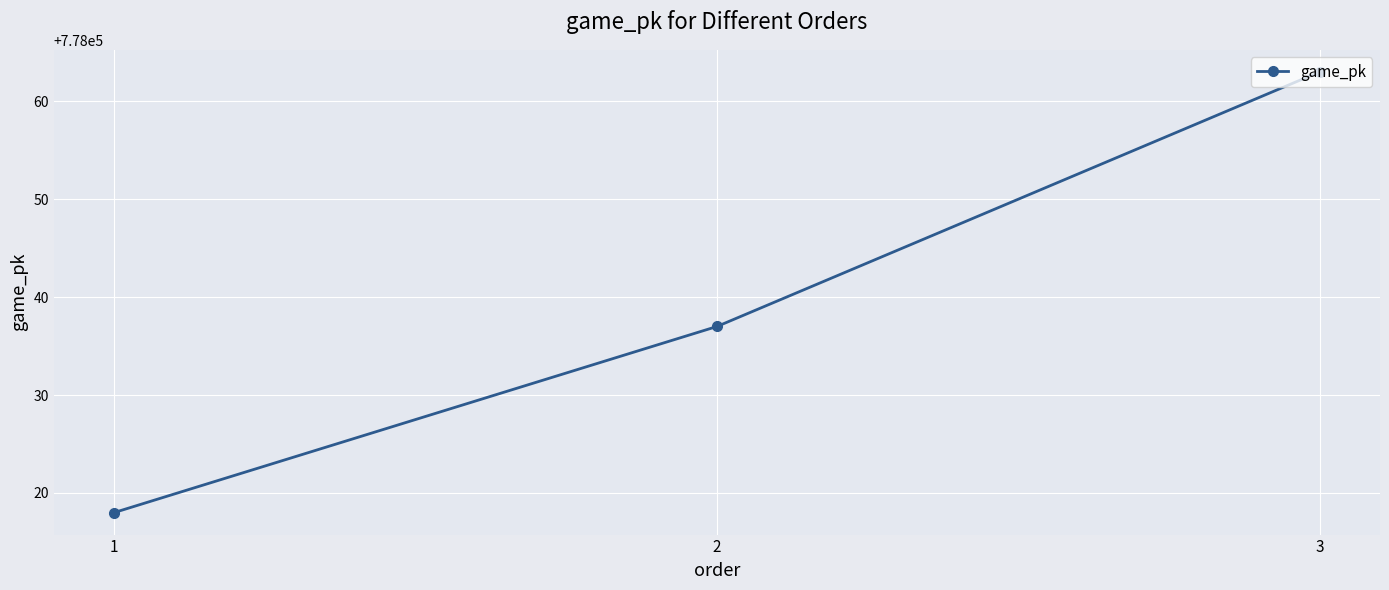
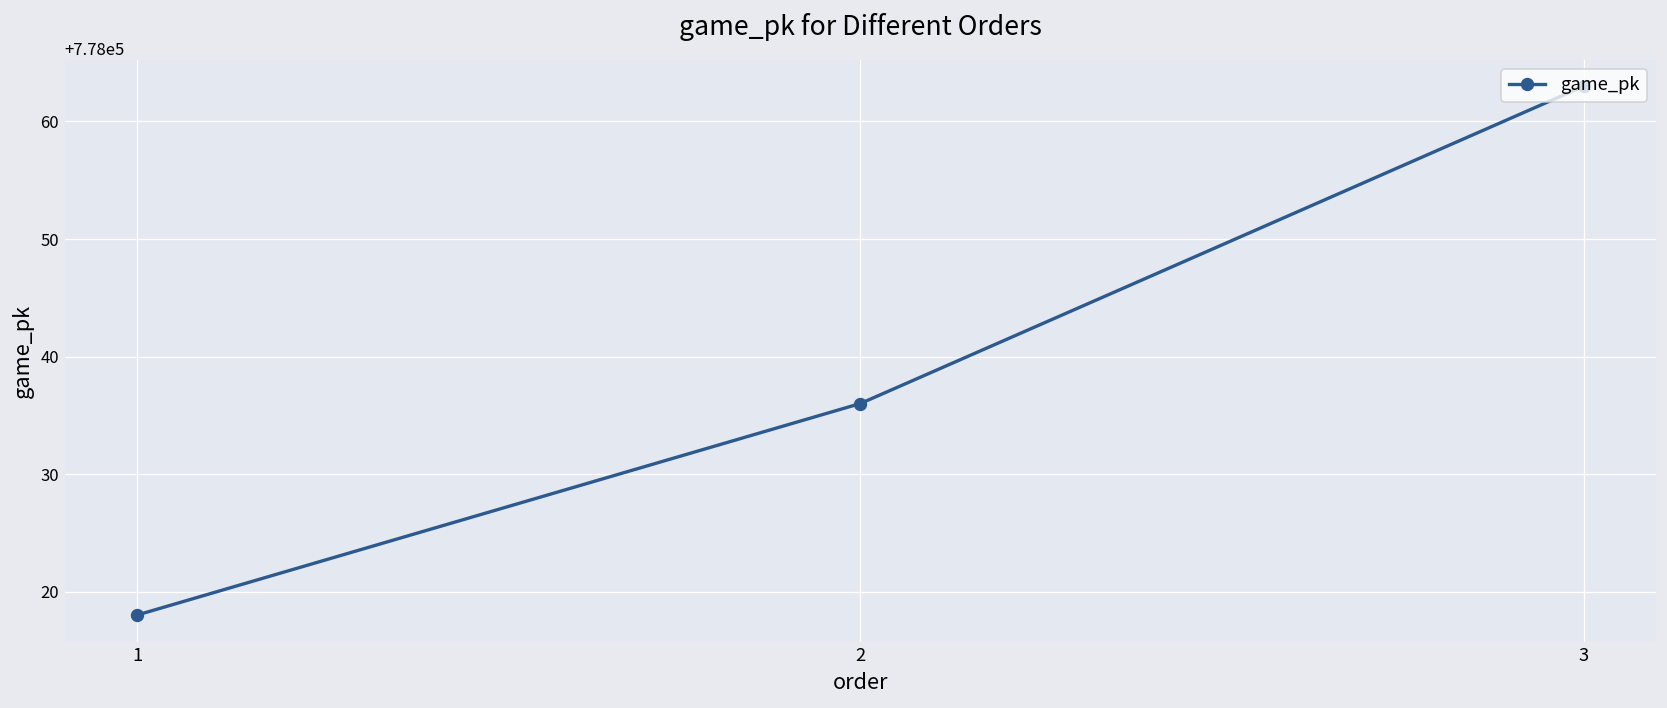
2: 778037 -> 778036
